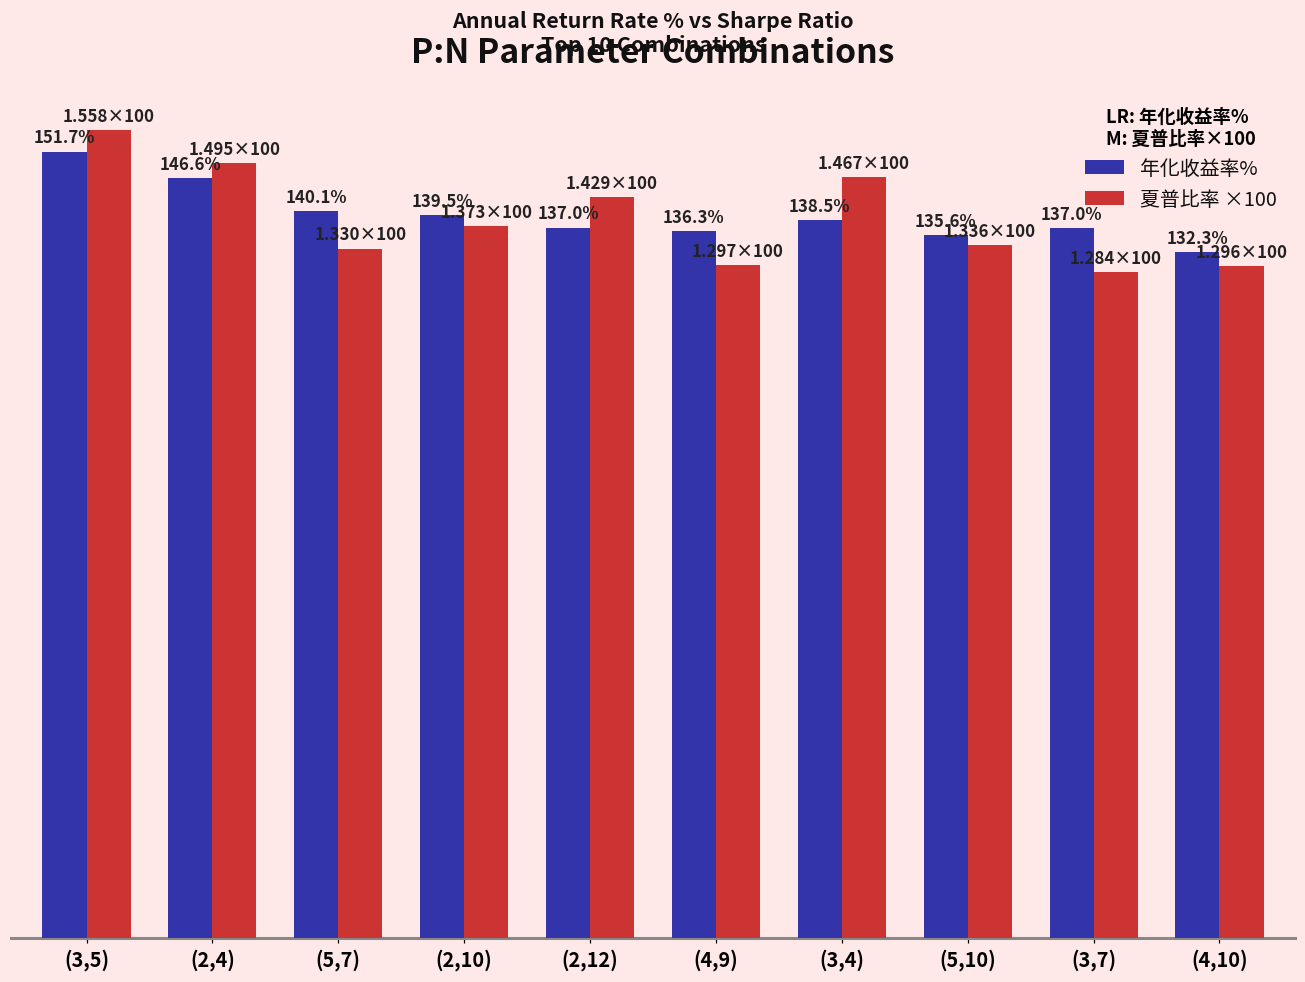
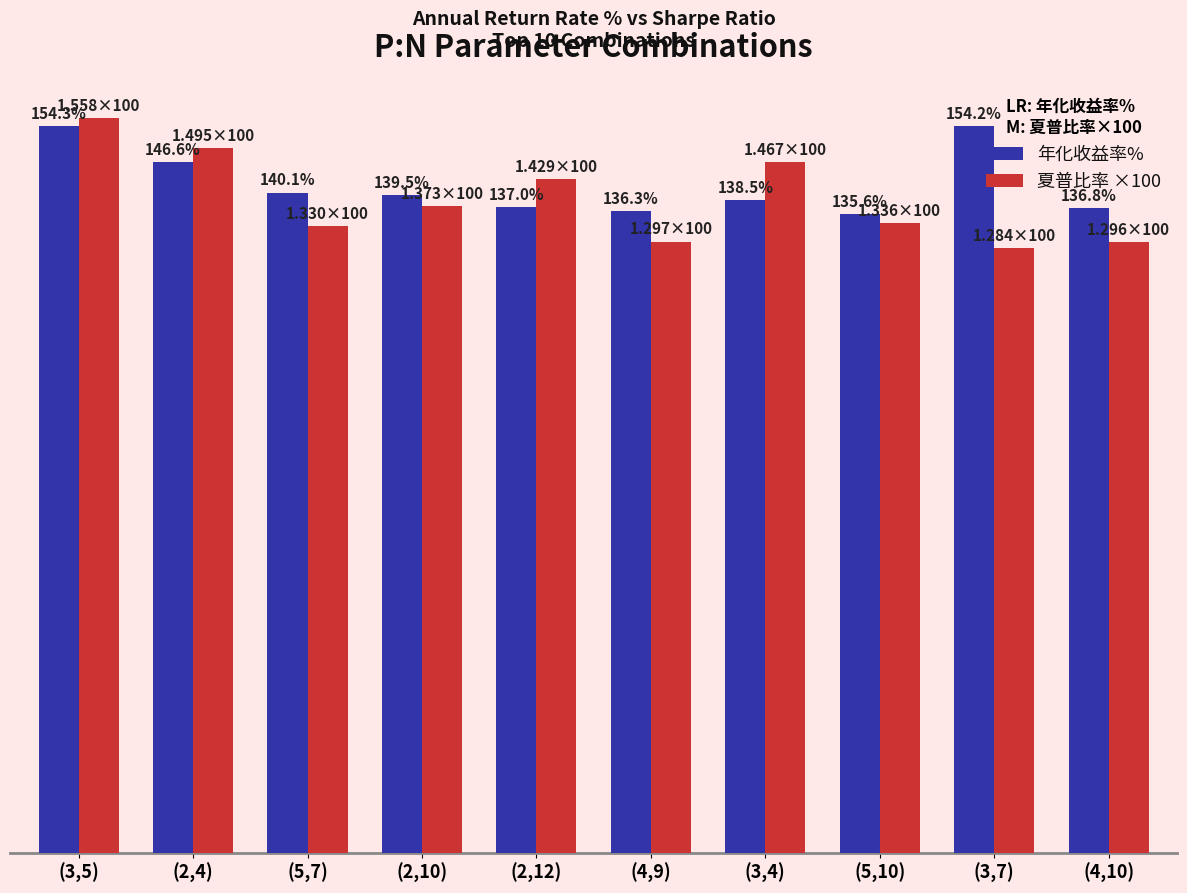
年化收益率%, (3,5): 151.7% -> 154.3%
年化收益率%, (3,7): 137.0% -> 154.2%
年化收益率%, (4,10): 132.3% -> 136.8%
